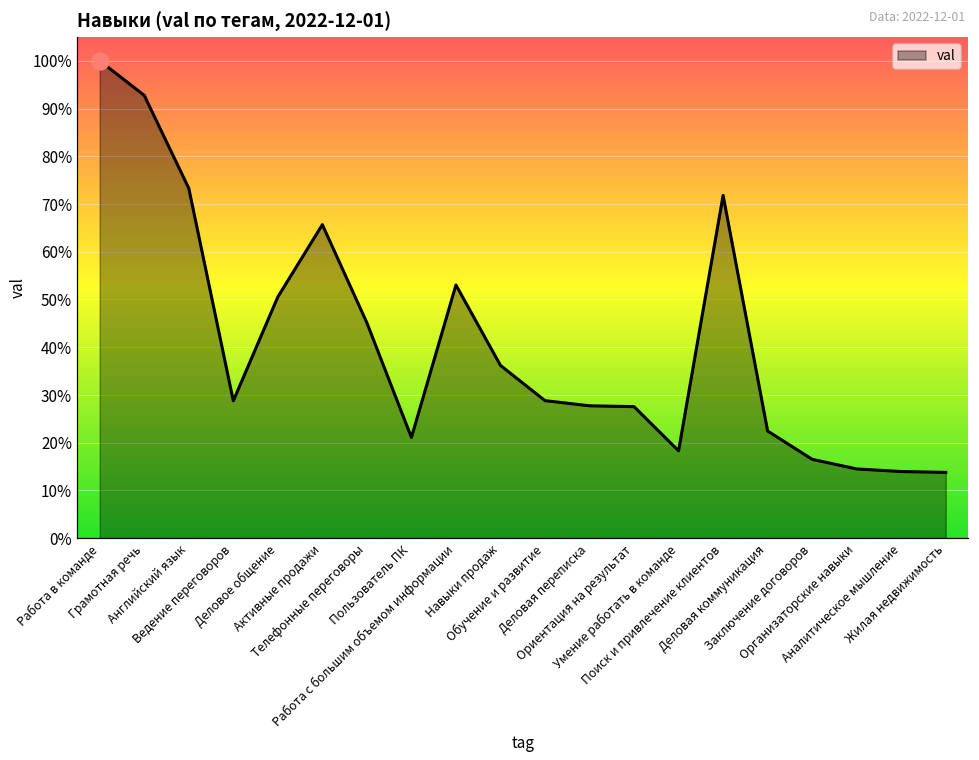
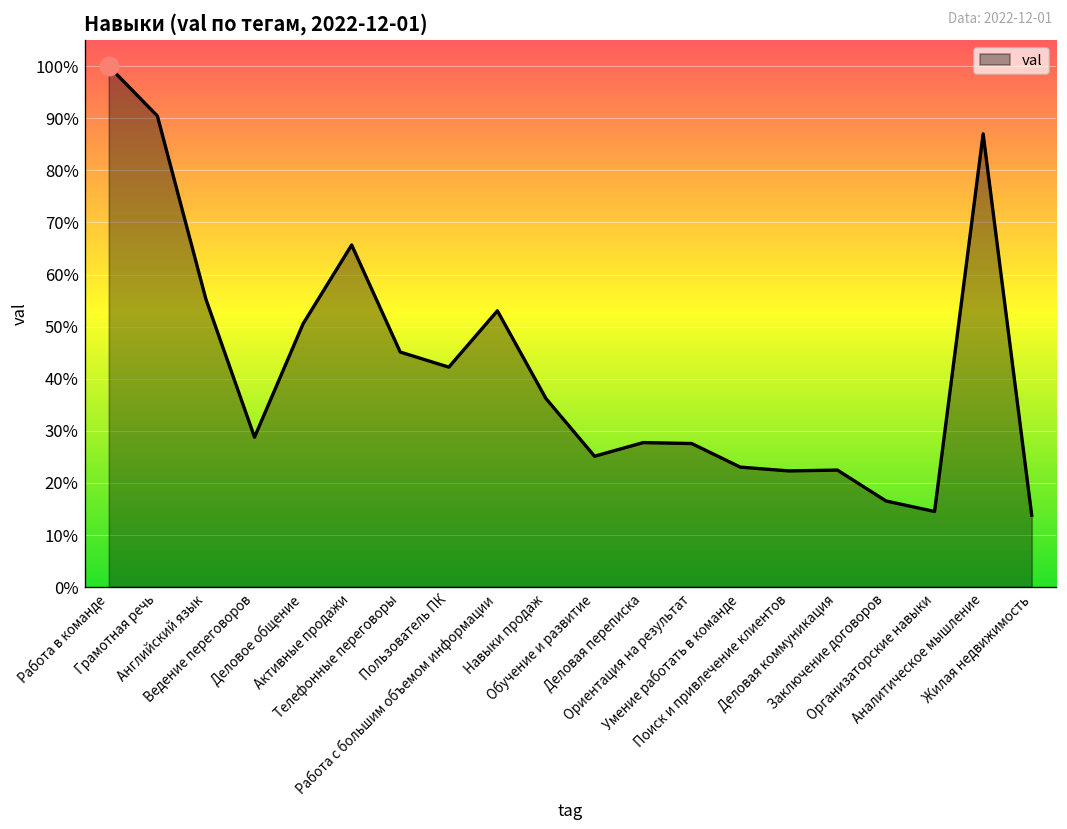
val, Грамотная речь: 93% -> 90%
val, Английский язык: 73% -> 55%
val, Пользователь ПК: 21% -> 42%
val, Обучение и развитие: 29% -> 25%
val, Умение работать в команде: 18% -> 23%
val, Поиск и привлечение клиентов: 72% -> 22%
val, Аналитическое мышление: 14% -> 87%
